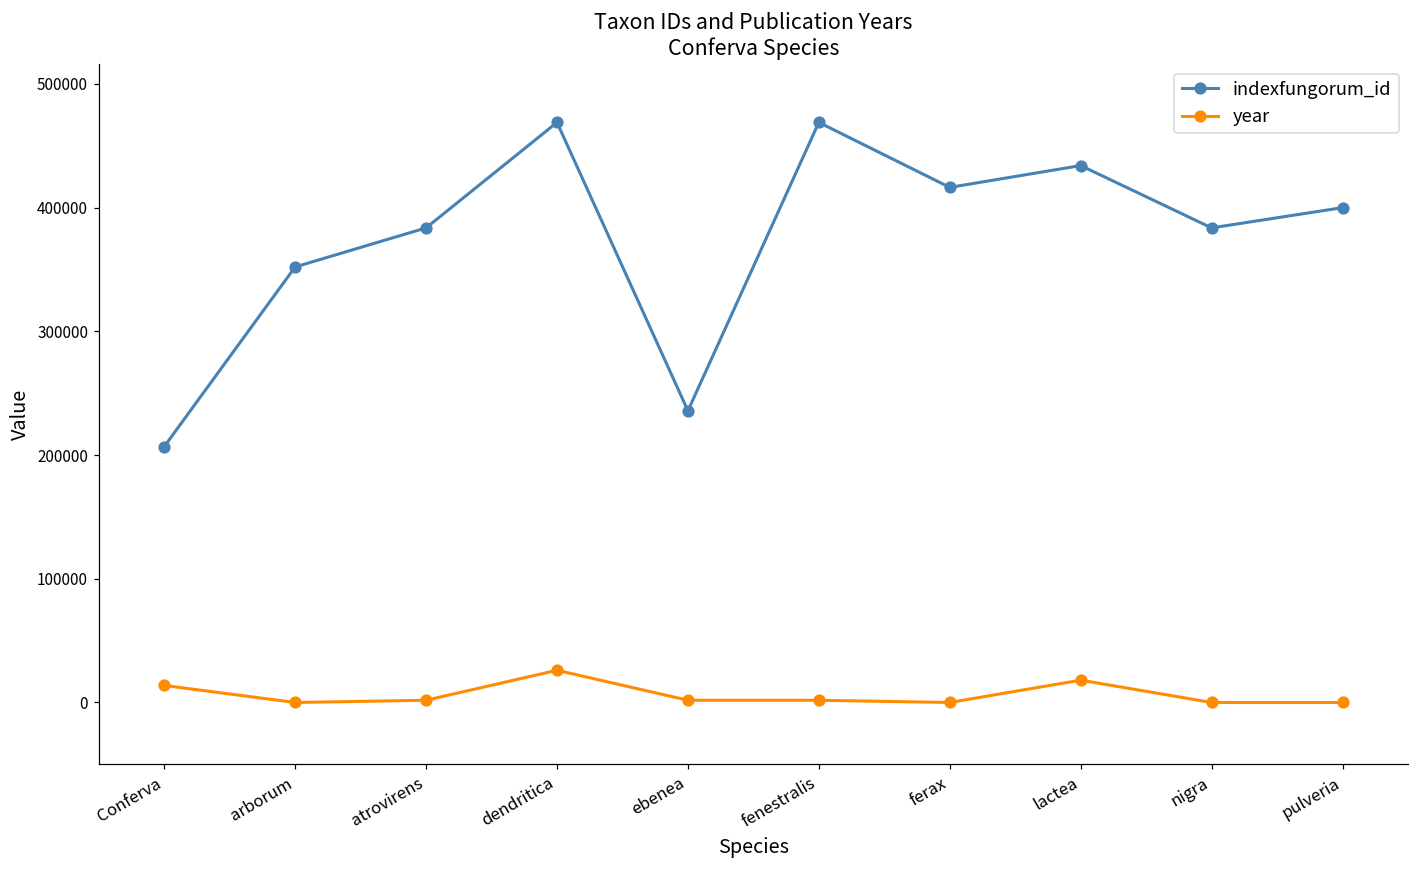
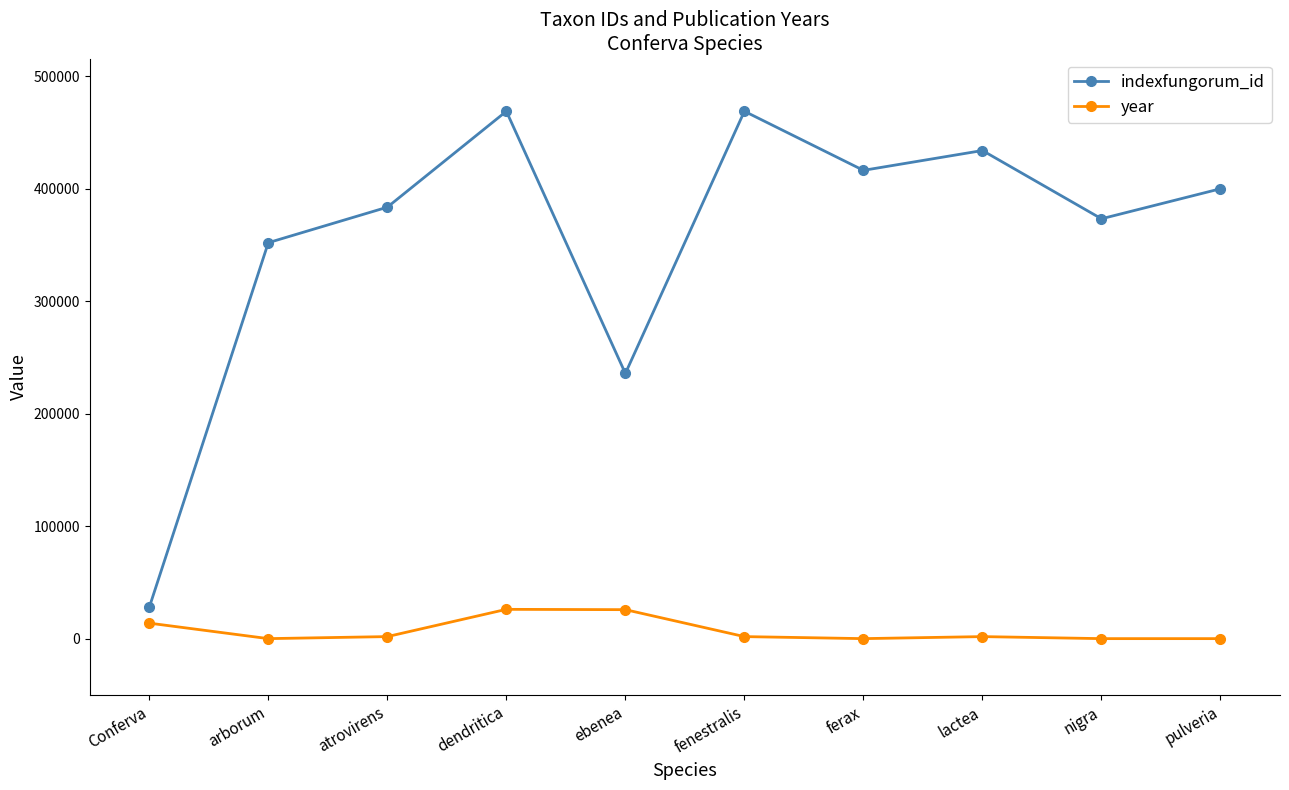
indexfungorum_id, Conferva: 207000 -> 28000
year, ebenea: 2000 -> 26000
year, lactea: 18000 -> 2000
indexfungorum_id, nigra: 384000 -> 373000
